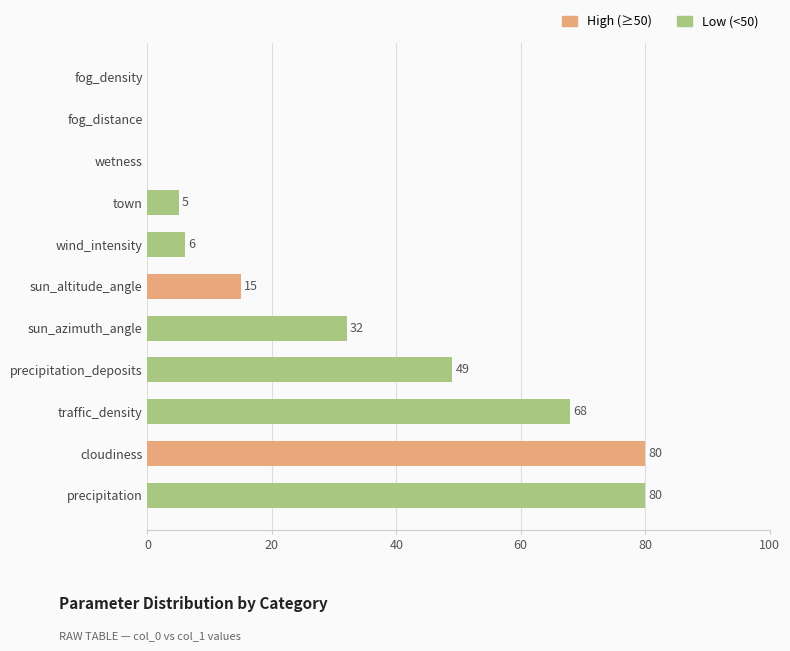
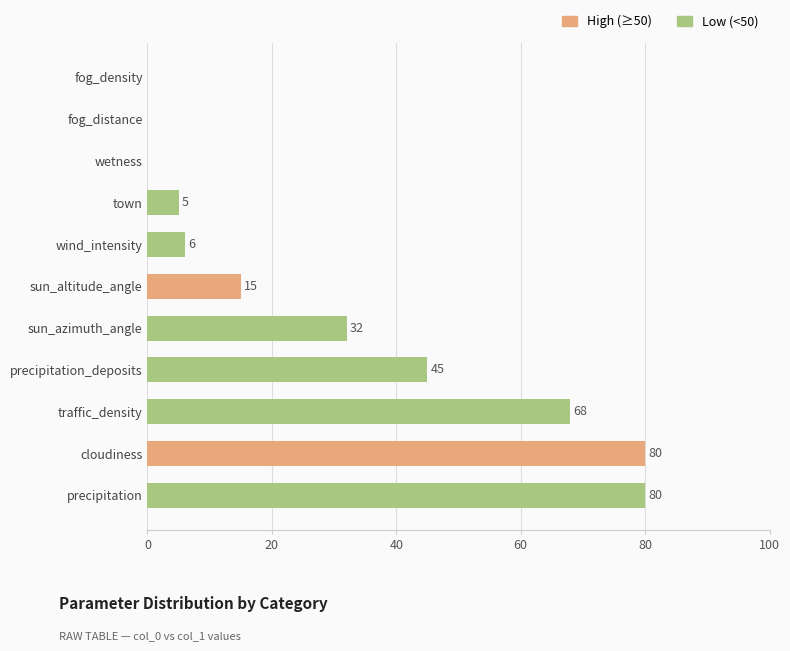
precipitation_deposits: 49 -> 45
